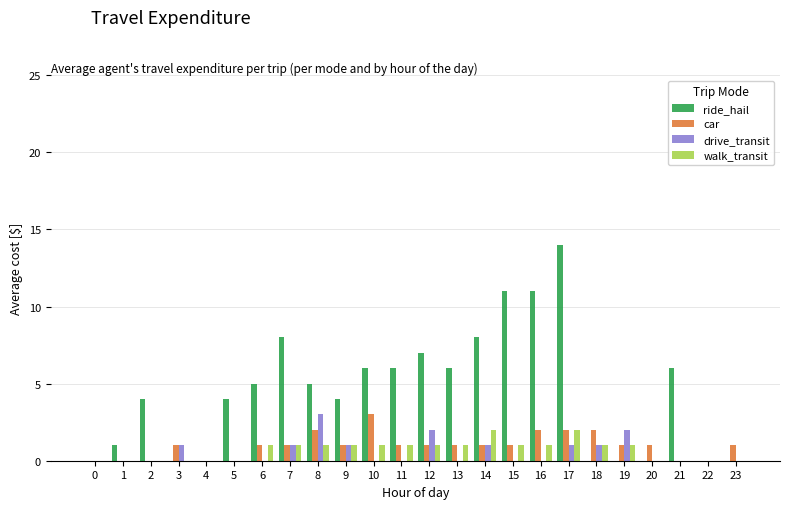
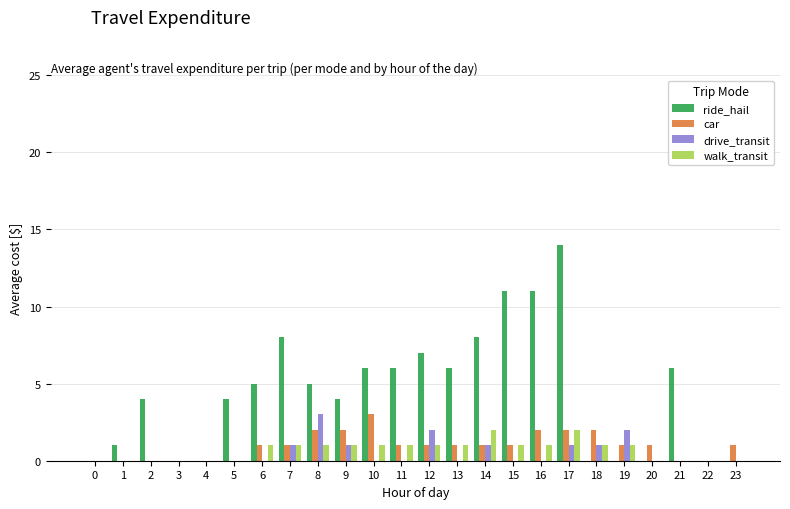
car, 3: 1 -> 0
drive_transit, 3: 1 -> 0
car, 9: 1 -> 2
